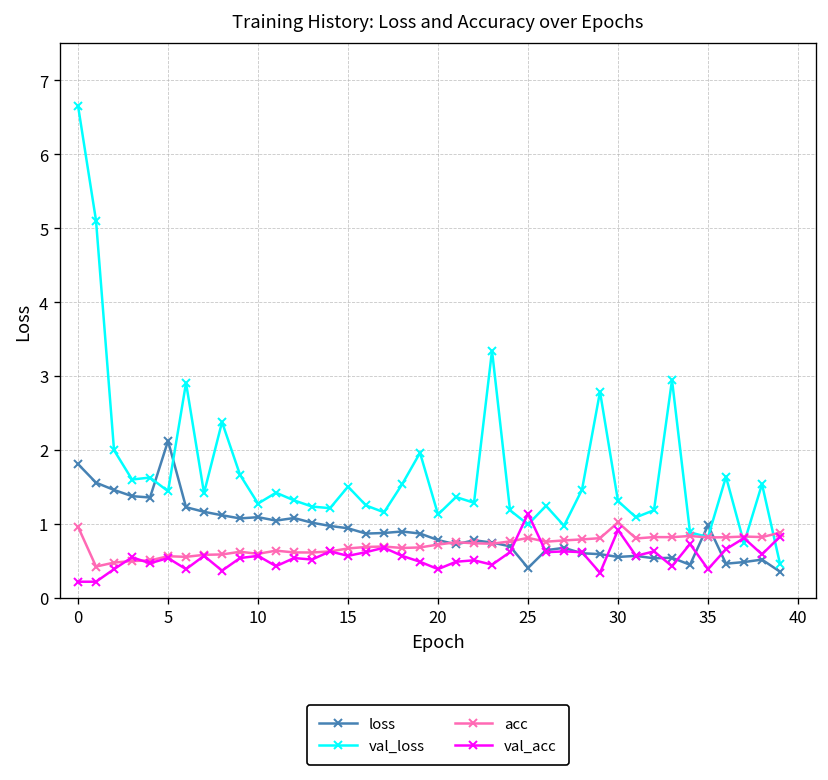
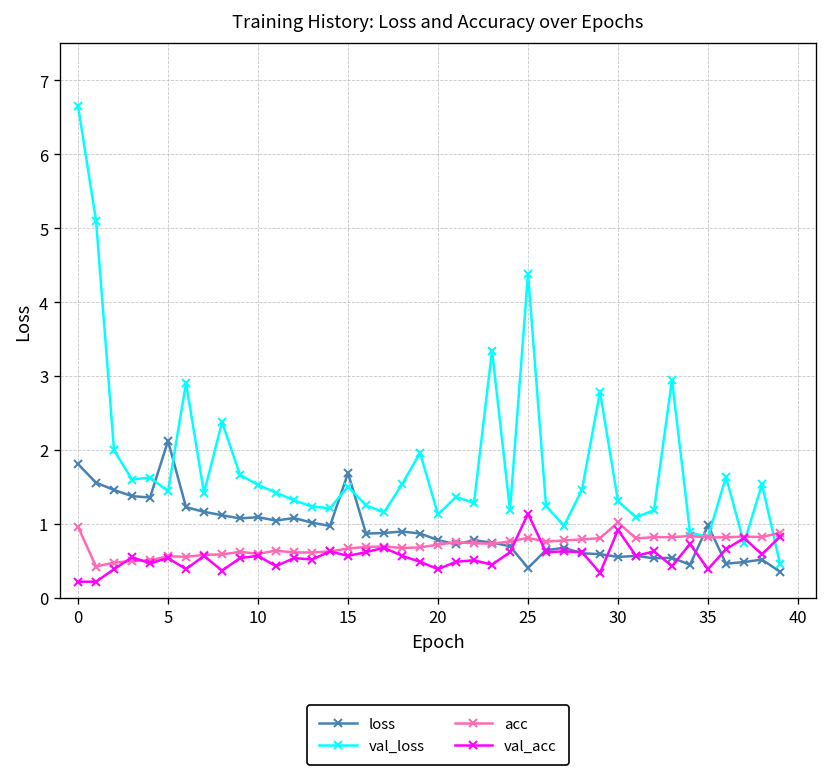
val_loss, 10: 1.3 -> 1.5
loss, 15: 0.9 -> 1.7
val_loss, 25: 1.0 -> 4.4
